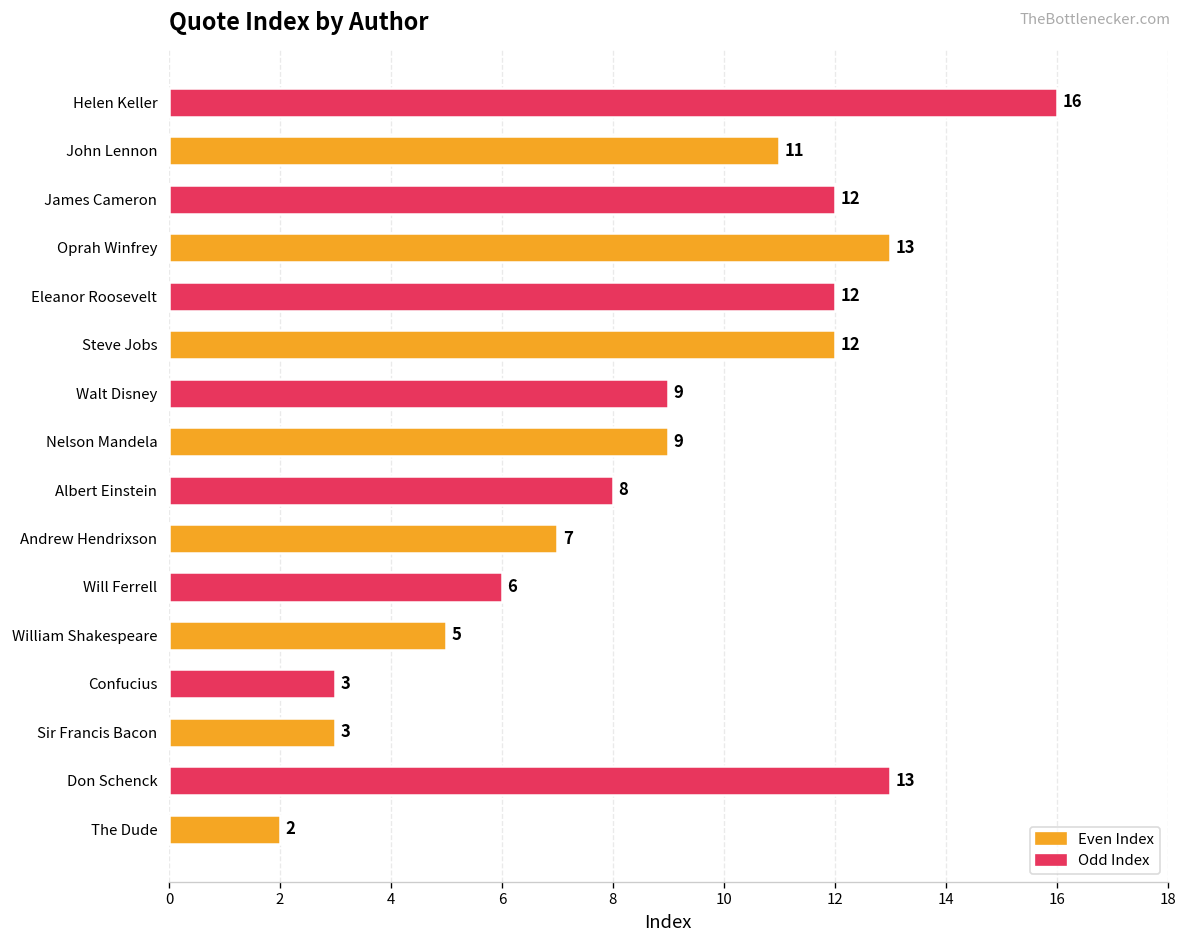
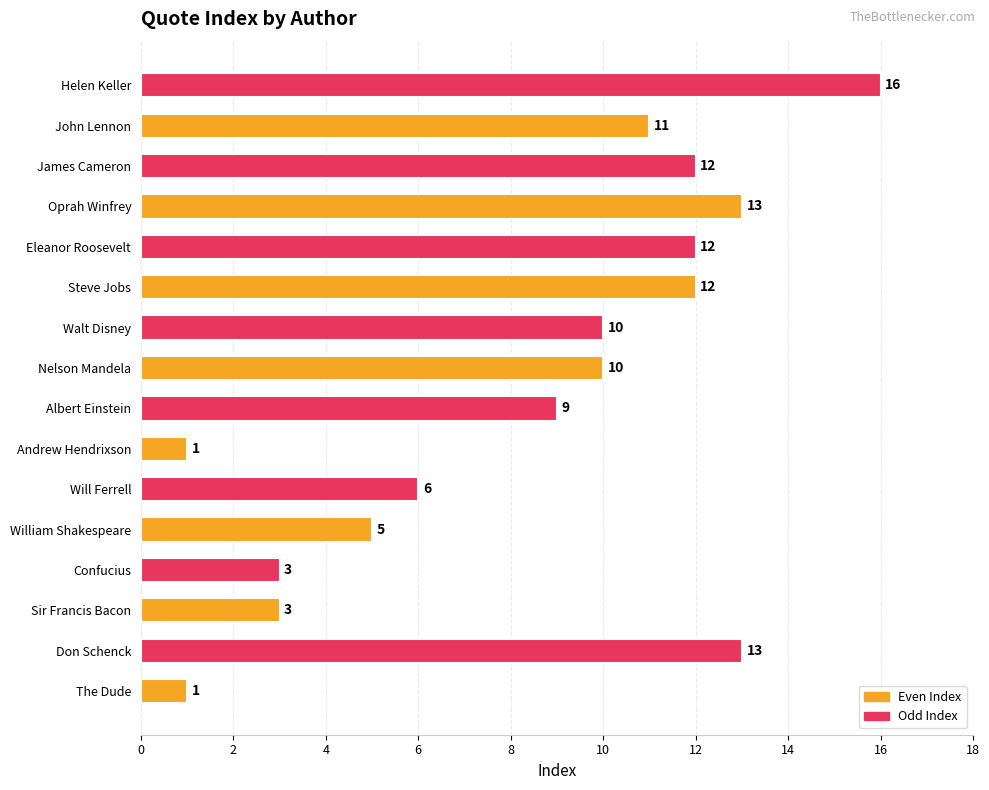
Walt Disney: 9 -> 10
Nelson Mandela: 9 -> 10
Albert Einstein: 8 -> 9
Andrew Hendrixson: 7 -> 1
The Dude: 2 -> 1
